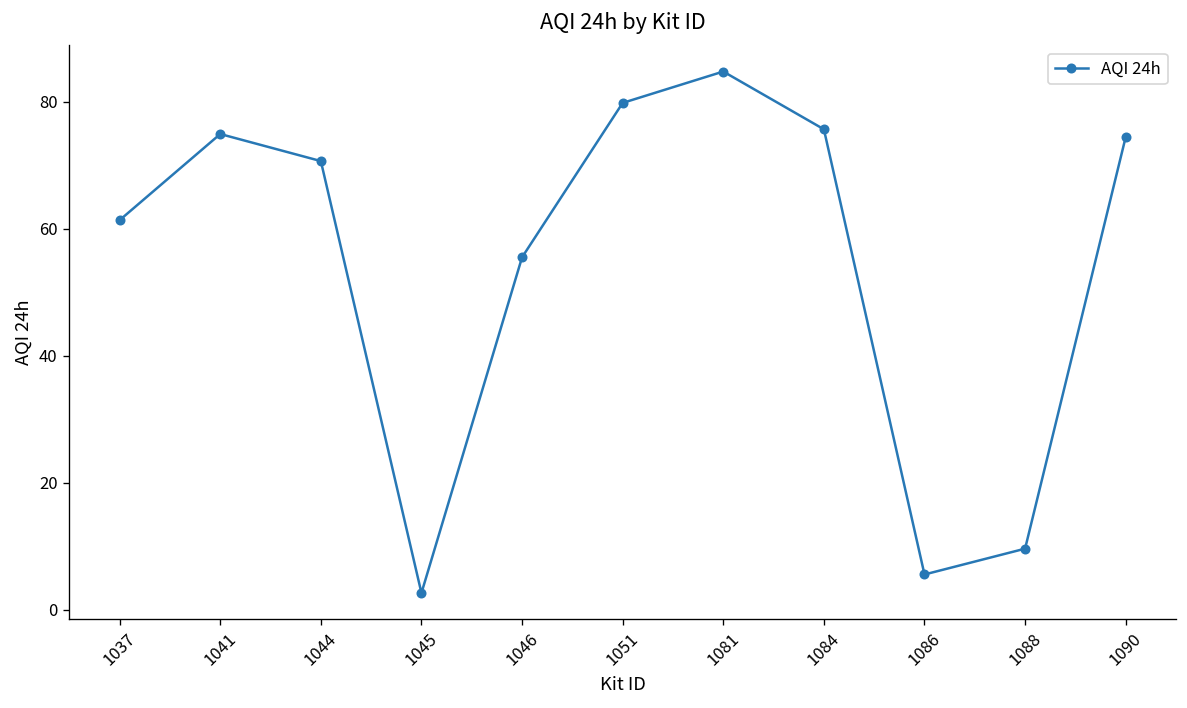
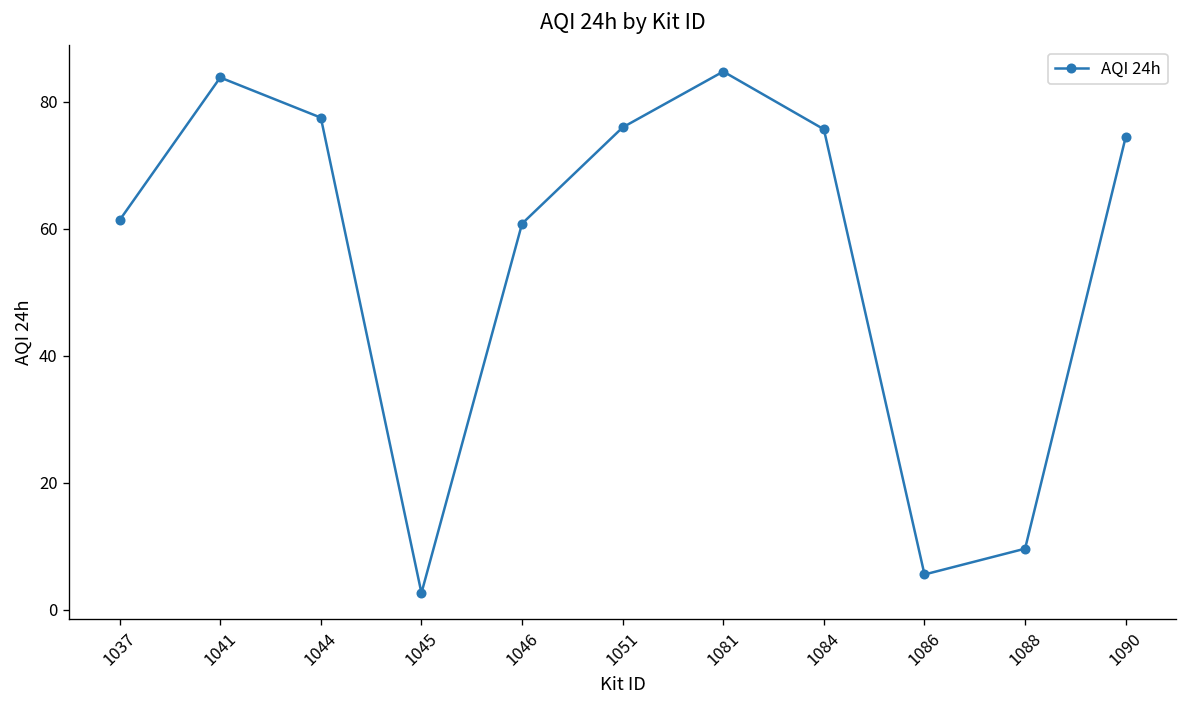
1041: 75 -> 84
1044: 71 -> 78
1046: 56 -> 61
1051: 80 -> 76
